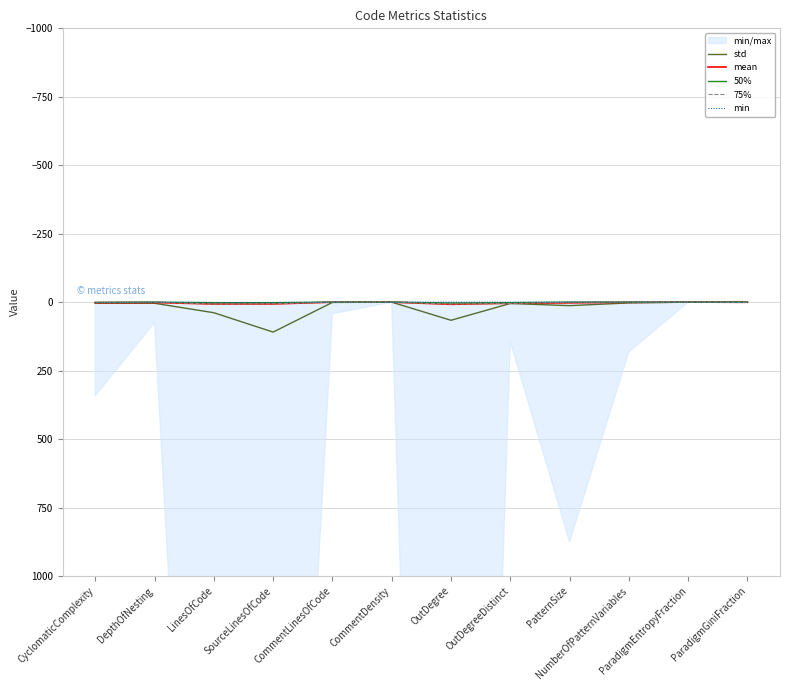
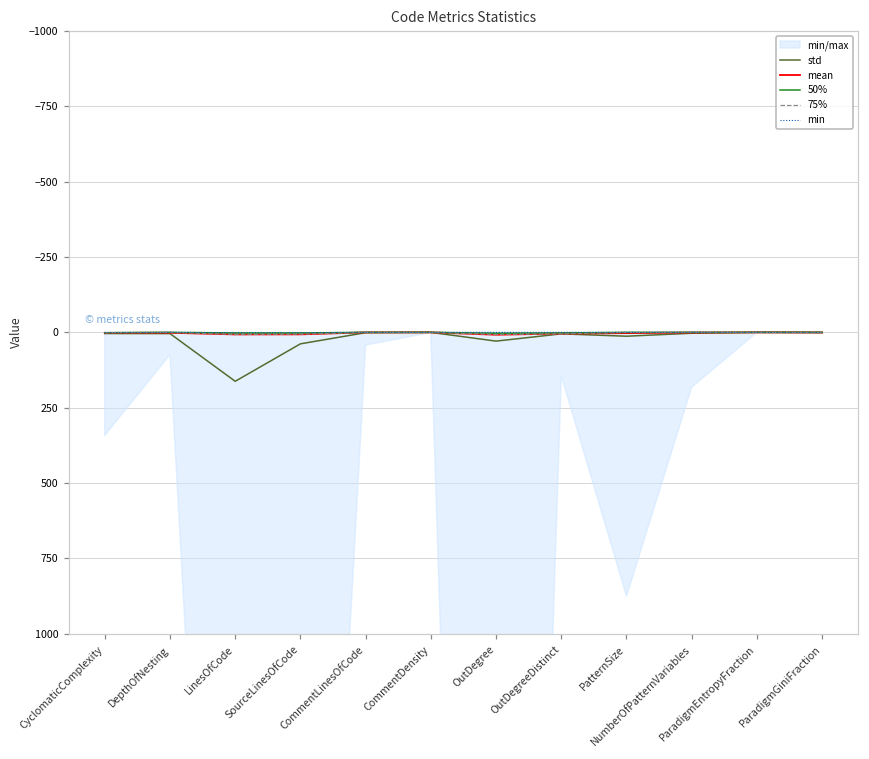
std, LinesOfCode: 40 -> 160
std, SourceLinesOfCode: 110 -> 40
std, OutDegree: 70 -> 30
